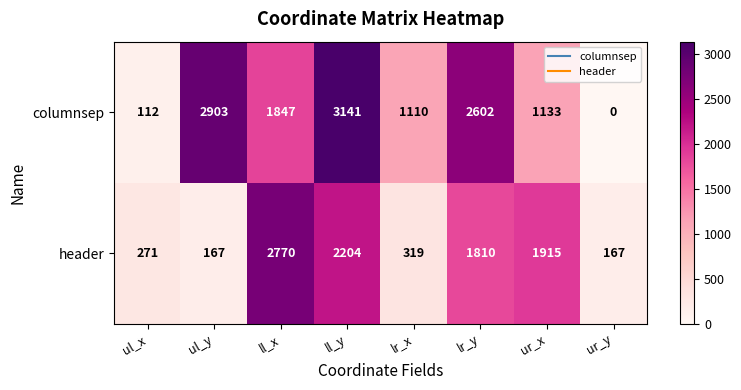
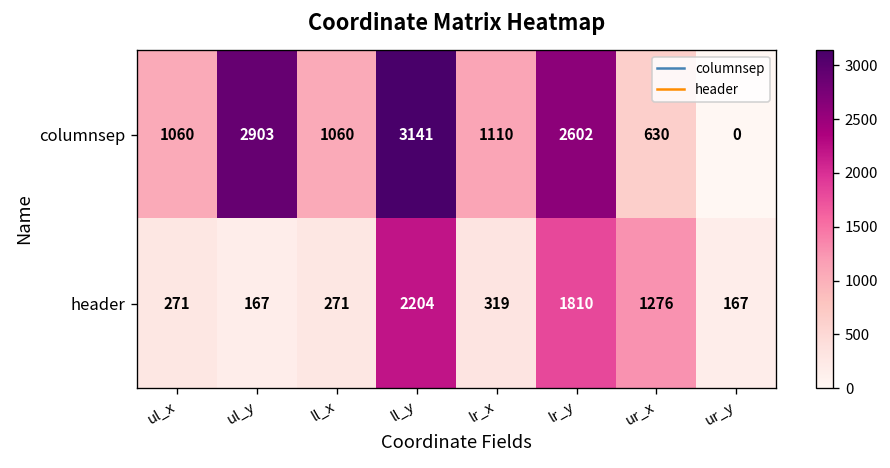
columnsep, ul_x: 112 -> 1060
columnsep, ll_x: 1847 -> 1060
columnsep, ur_x: 1133 -> 630
header, ll_x: 2770 -> 271
header, ur_x: 1915 -> 1276
